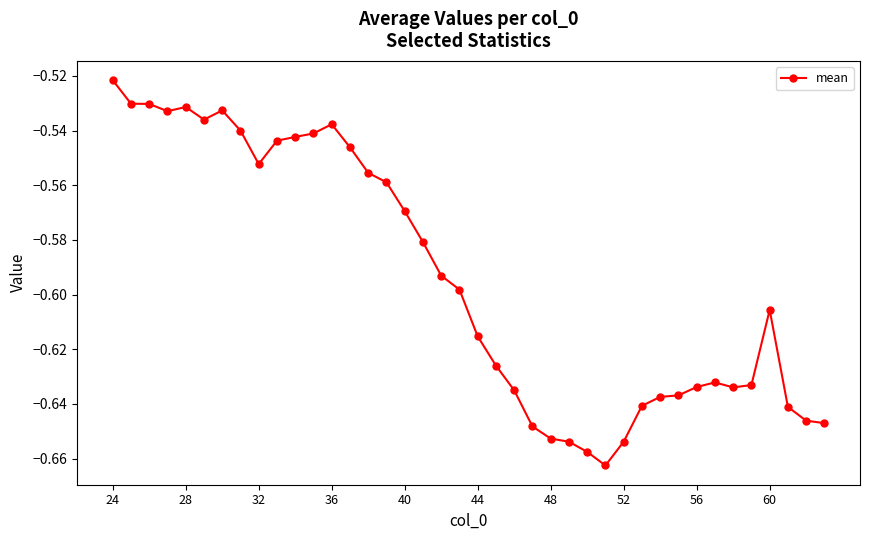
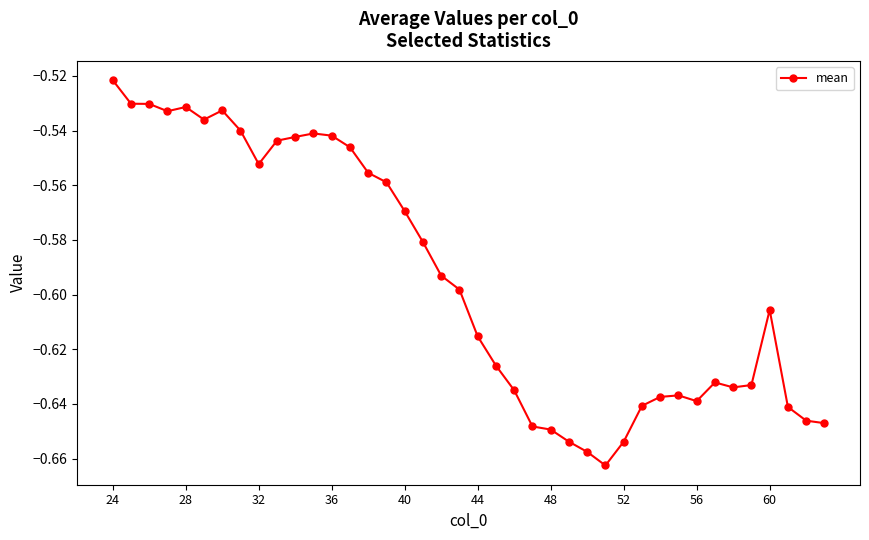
36: -0.538 -> -0.542
48: -0.653 -> -0.649
56: -0.634 -> -0.639
